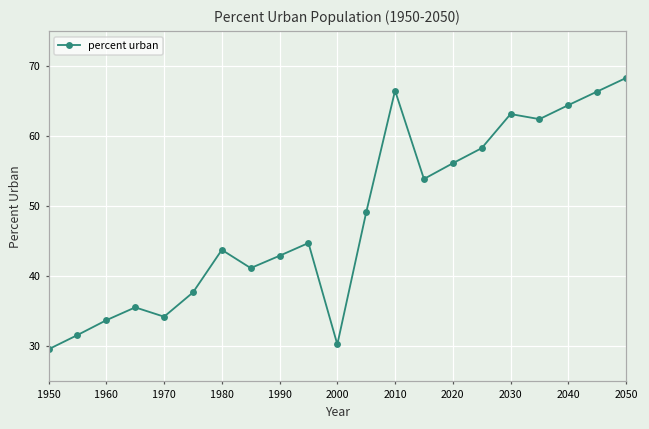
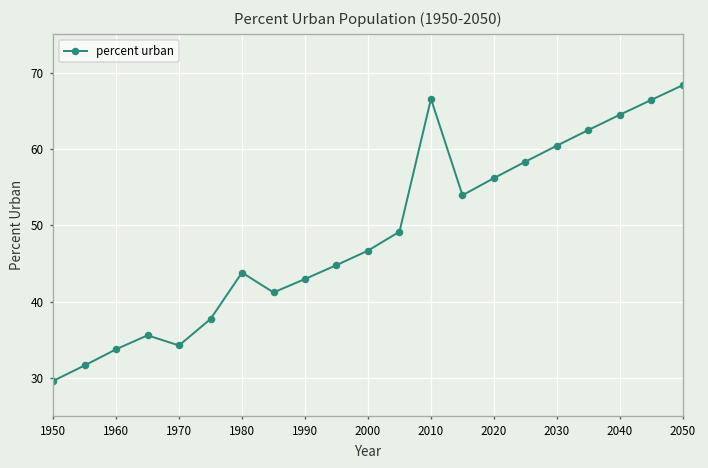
2000: 30 -> 47
2030: 63 -> 60
